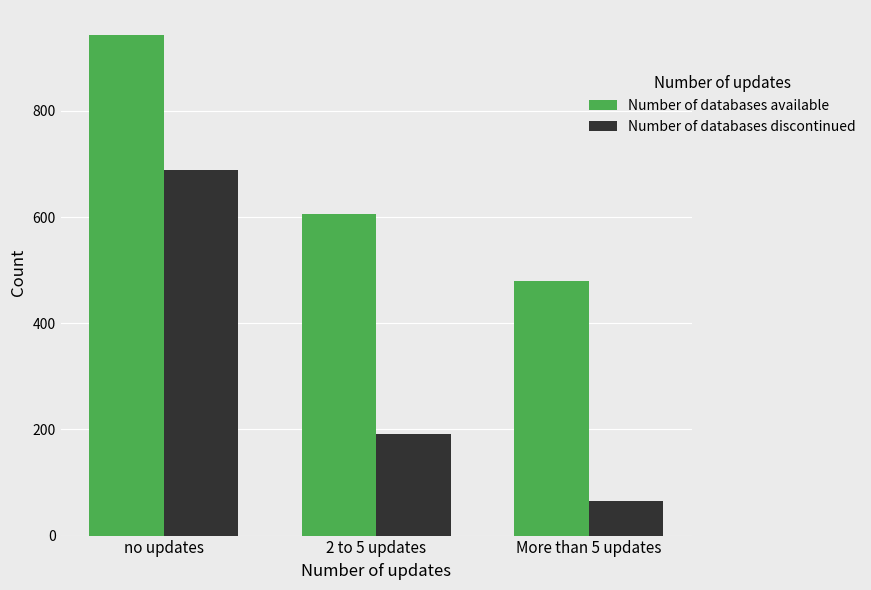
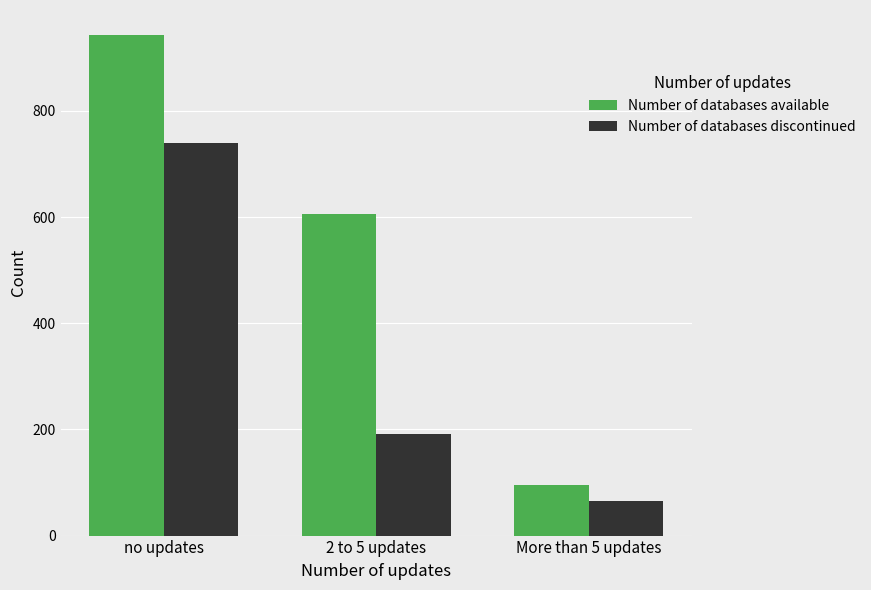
Number of databases discontinued, no updates: 690 -> 740
Number of databases available, More than 5 updates: 480 -> 100
